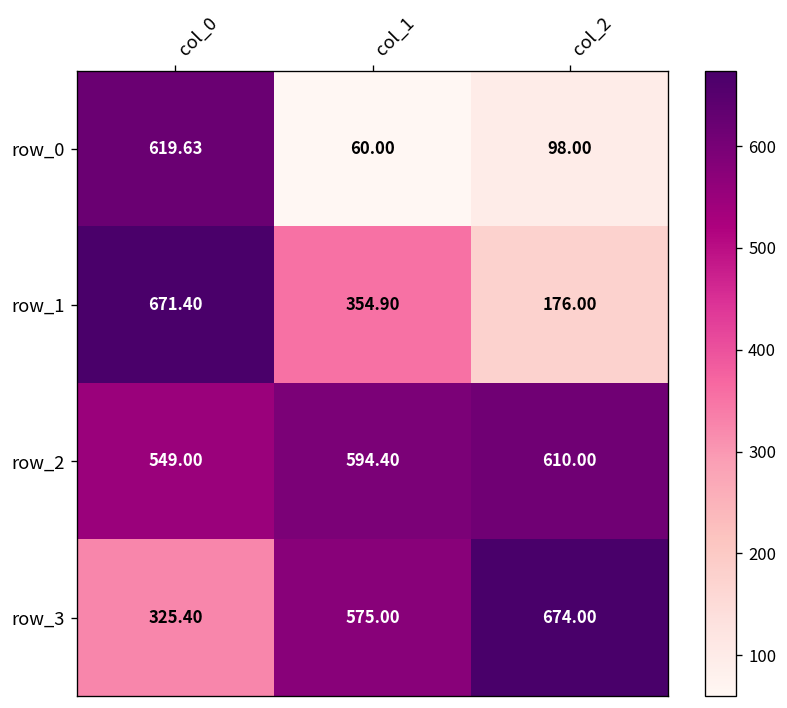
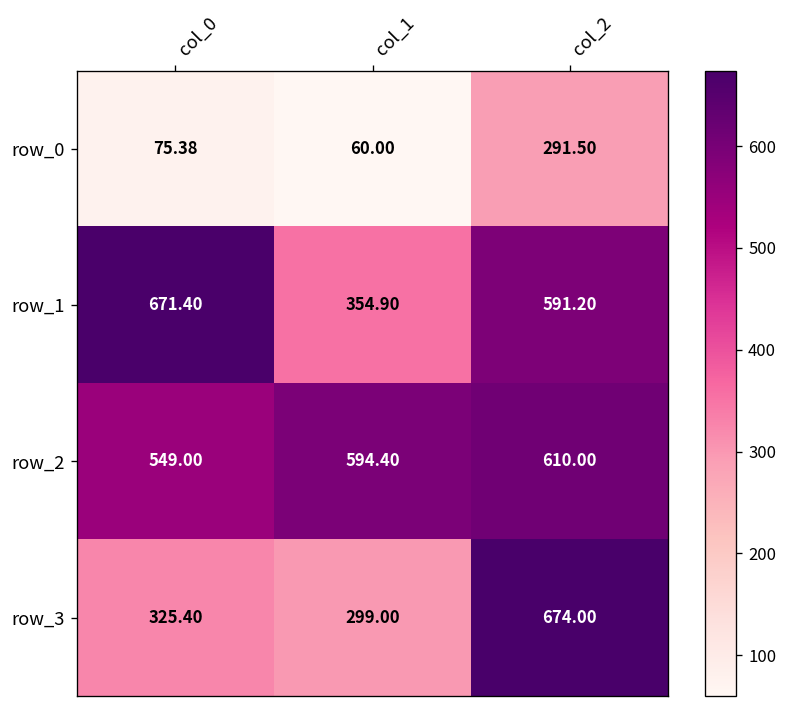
row_0, col_0: 619.63 -> 75.38
row_0, col_2: 98.00 -> 291.50
row_1, col_2: 176.00 -> 591.20
row_3, col_1: 575.00 -> 299.00
